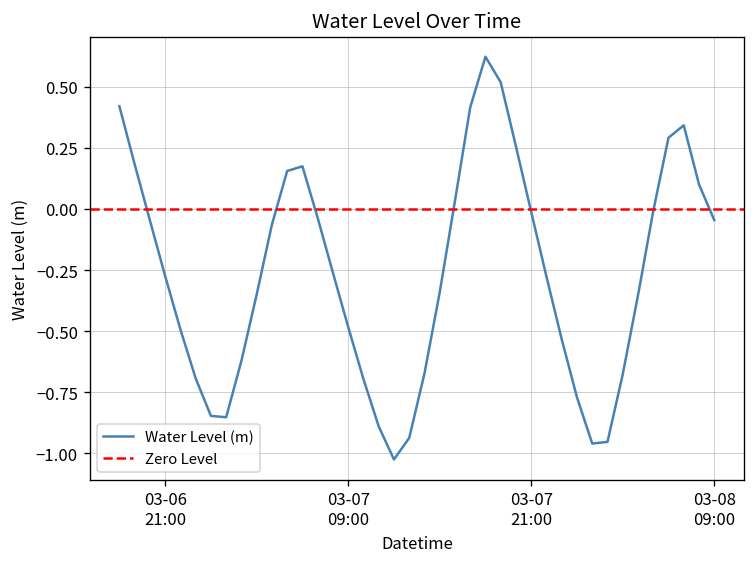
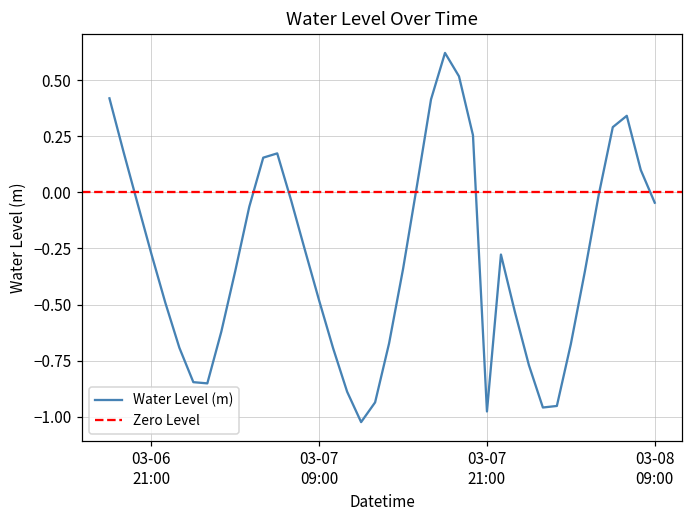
03-07 21:00: -0.01 -> -0.98
